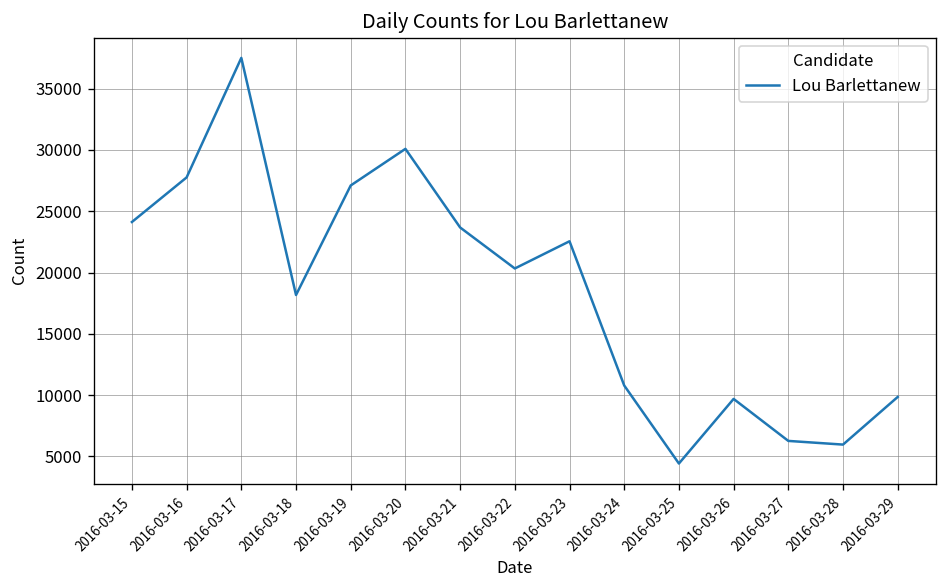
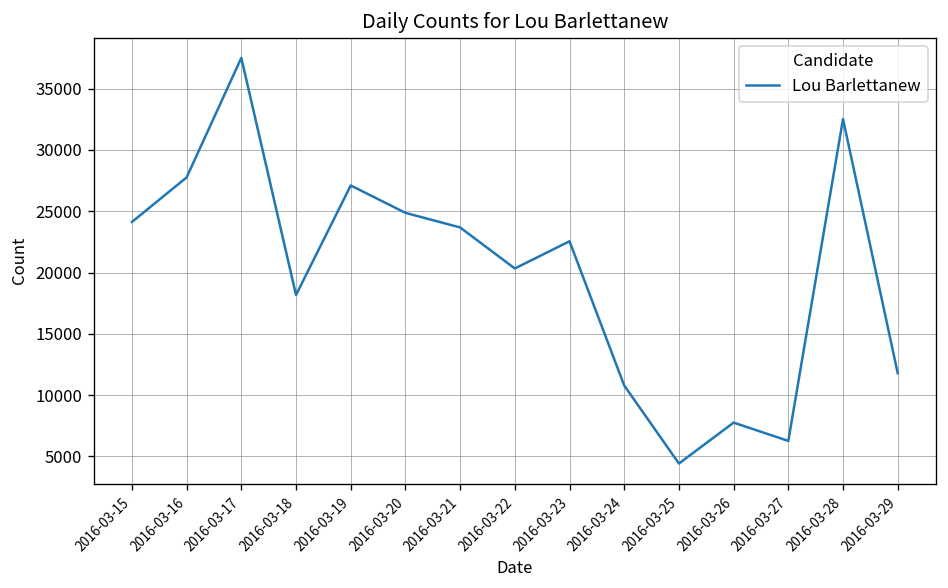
2016-03-20: 30100 -> 24900
2016-03-26: 9700 -> 7800
2016-03-28: 6000 -> 32500
2016-03-29: 9900 -> 11800
